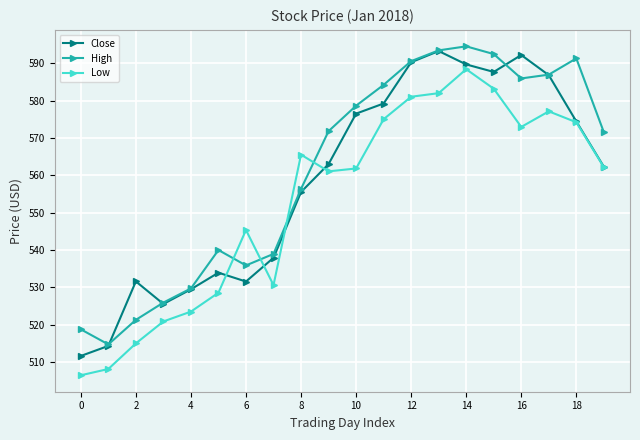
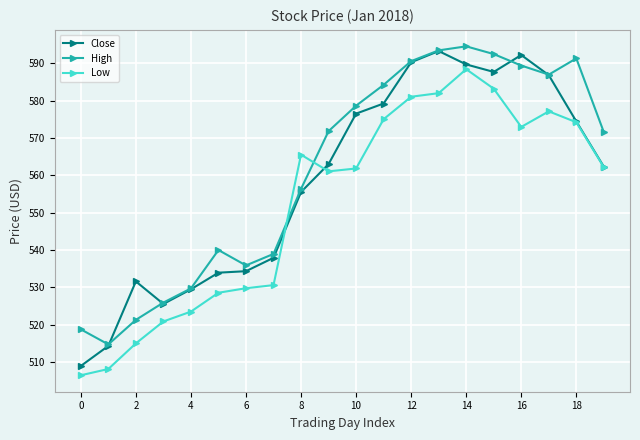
Close, 0: 512 -> 509
Close, 6: 532 -> 534
Low, 6: 545 -> 530
High, 16: 586 -> 589
